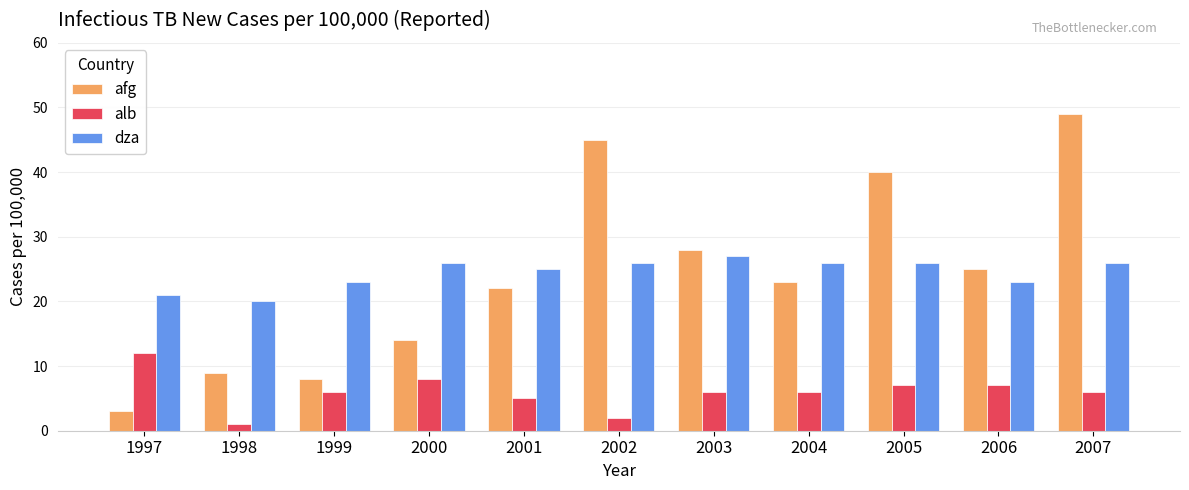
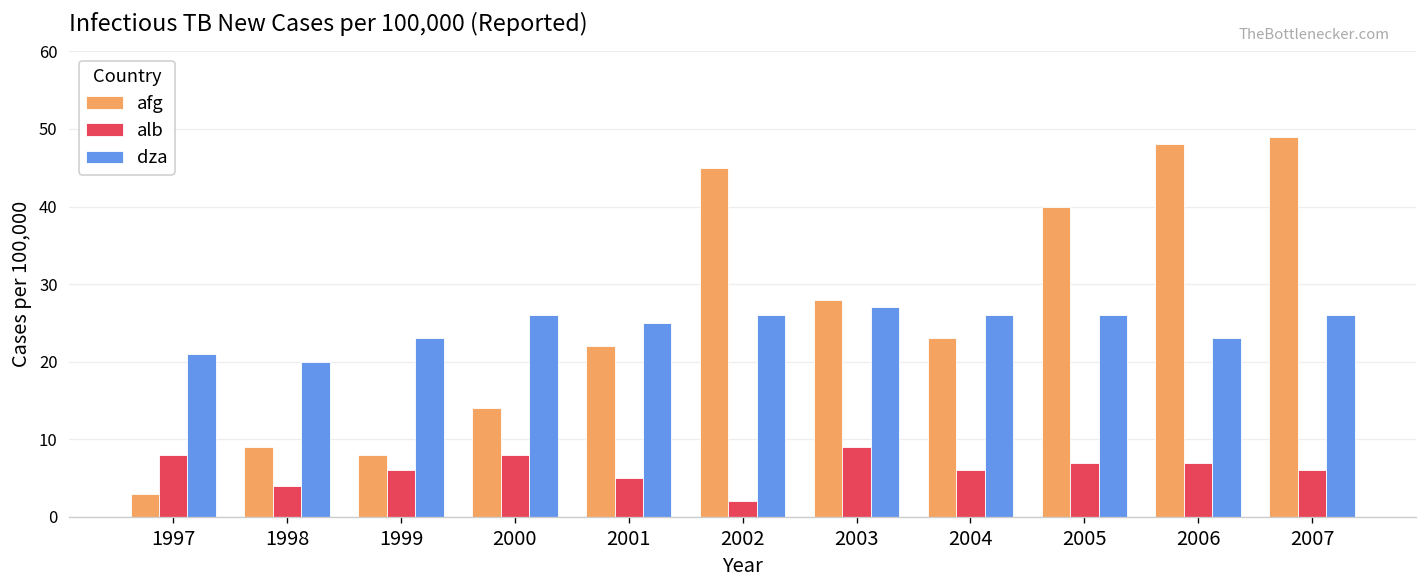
alb, 1997: 12 -> 8
alb, 1998: 1 -> 4
alb, 2003: 6 -> 9
afg, 2006: 25 -> 48
